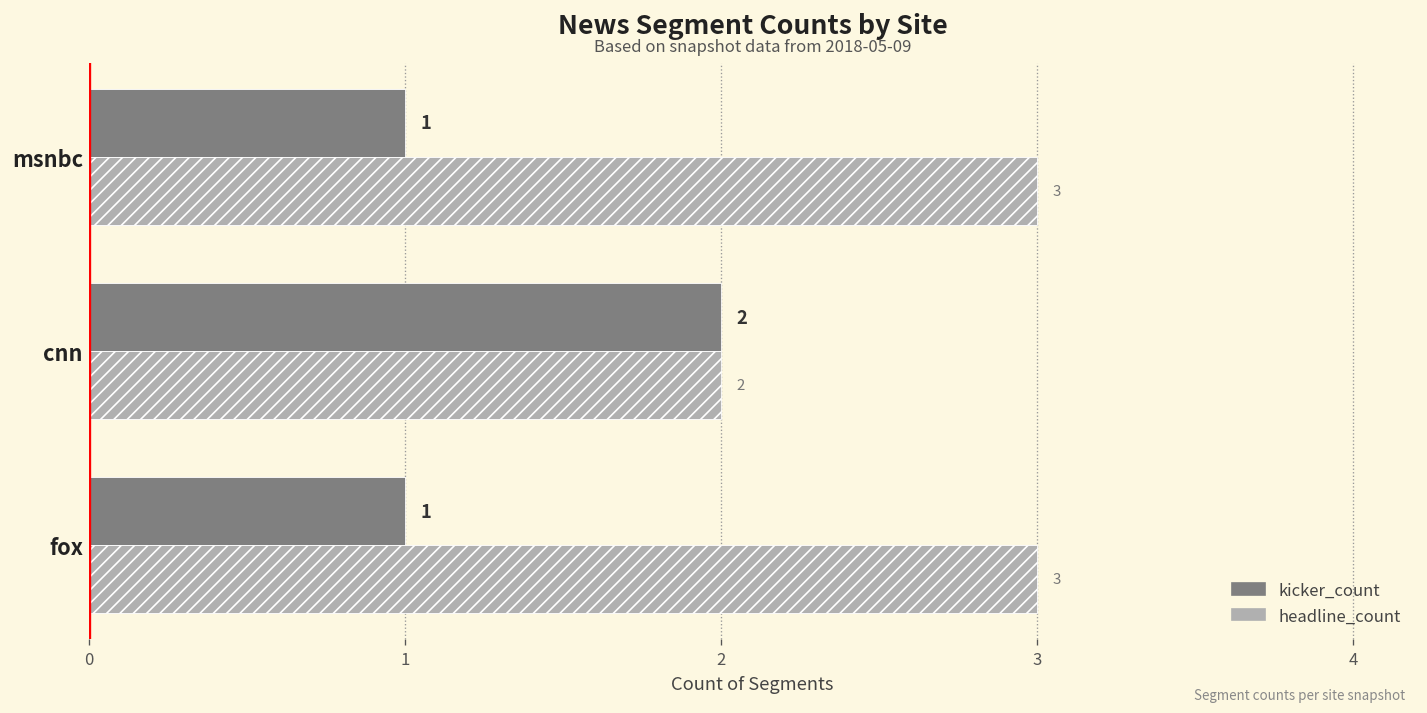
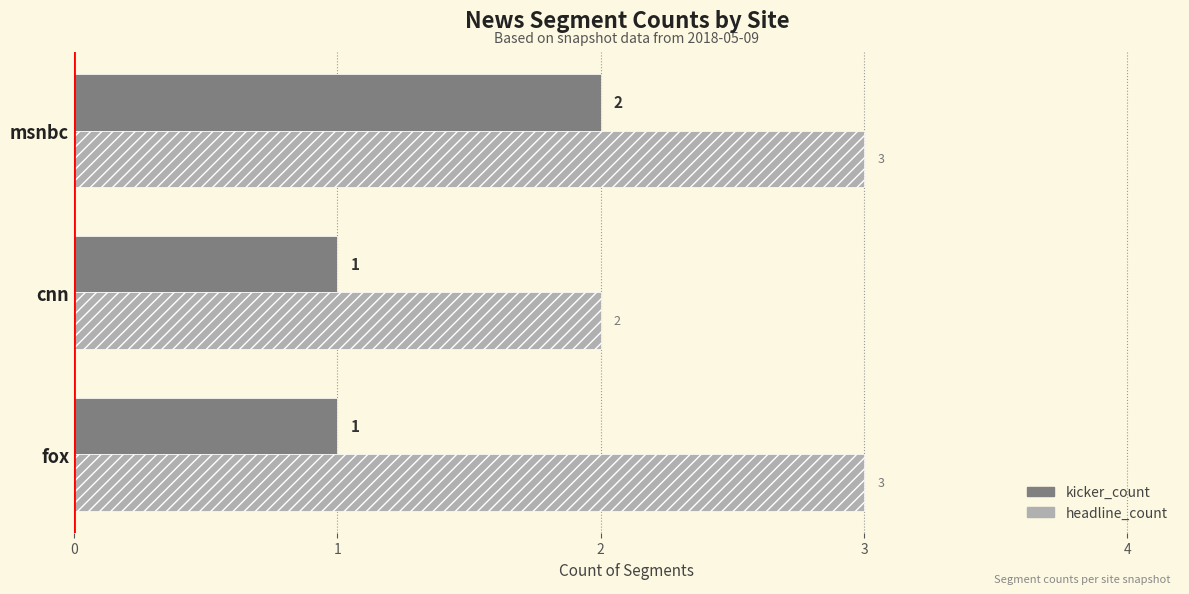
kicker_count, msnbc: 1 -> 2
kicker_count, cnn: 2 -> 1
